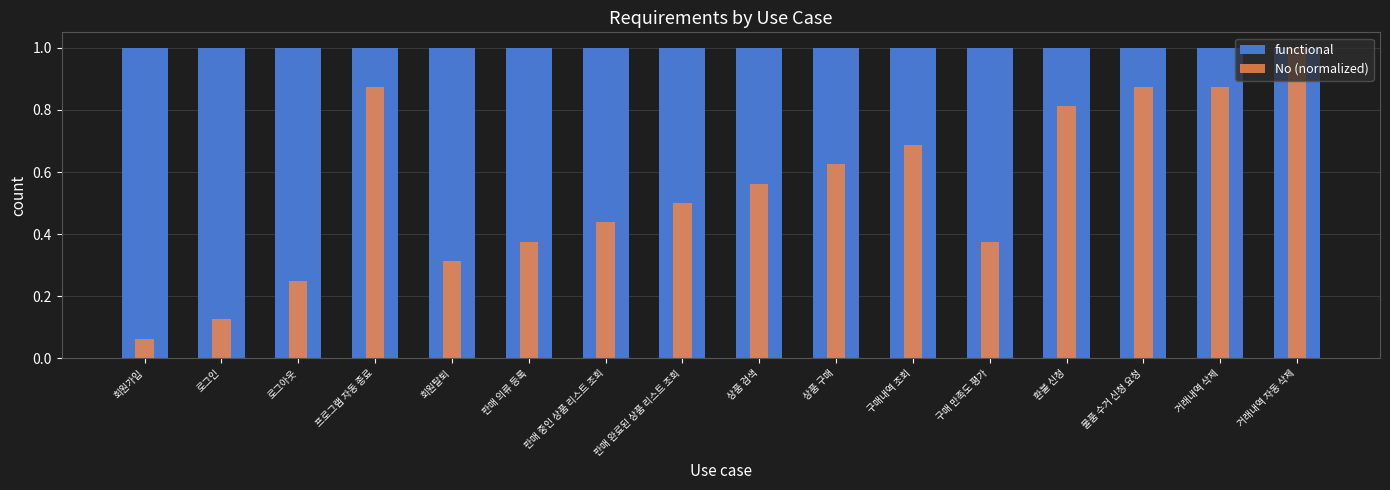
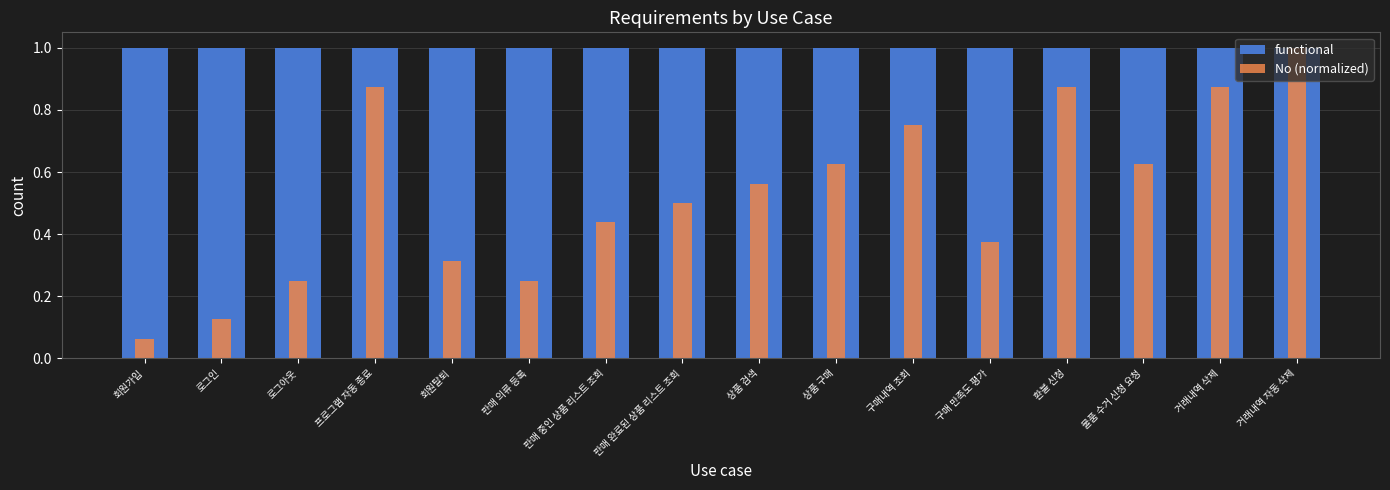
No (normalized), 판매 의류 등록: 0.38 -> 0.25
No (normalized), 구매내역 조회: 0.69 -> 0.75
No (normalized), 환불 신청: 0.81 -> 0.88
No (normalized), 물품 수거 신청 요청: 0.88 -> 0.63
